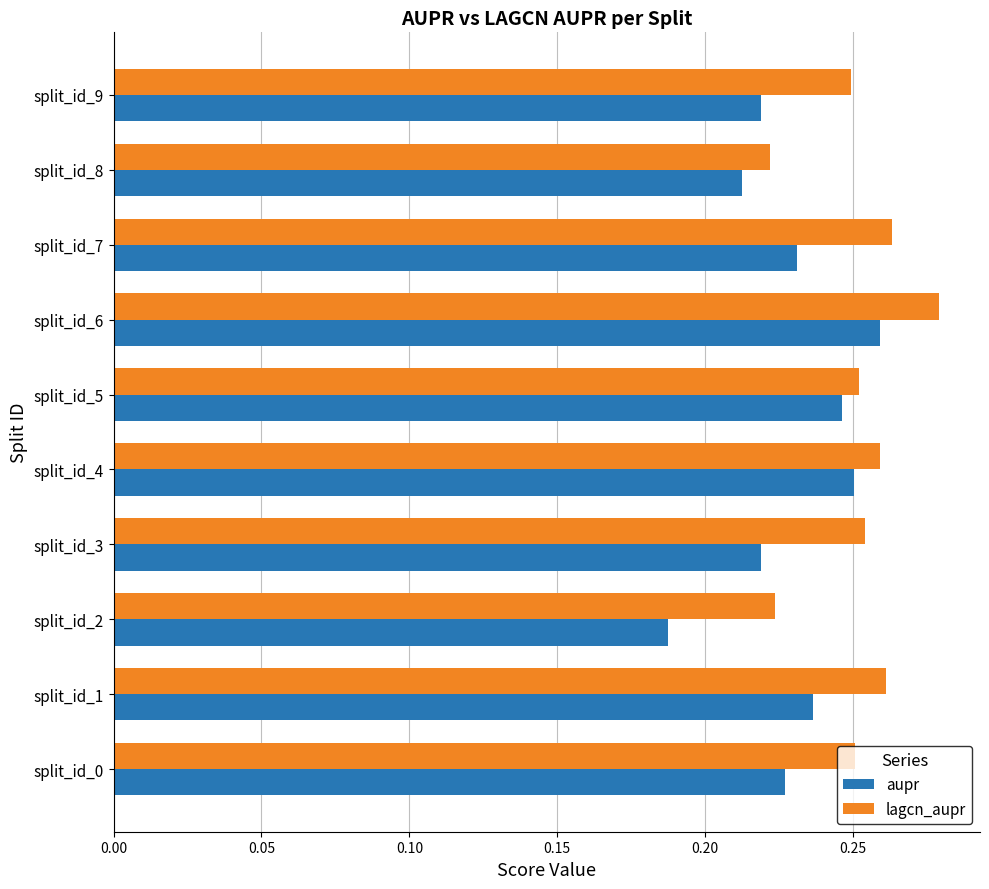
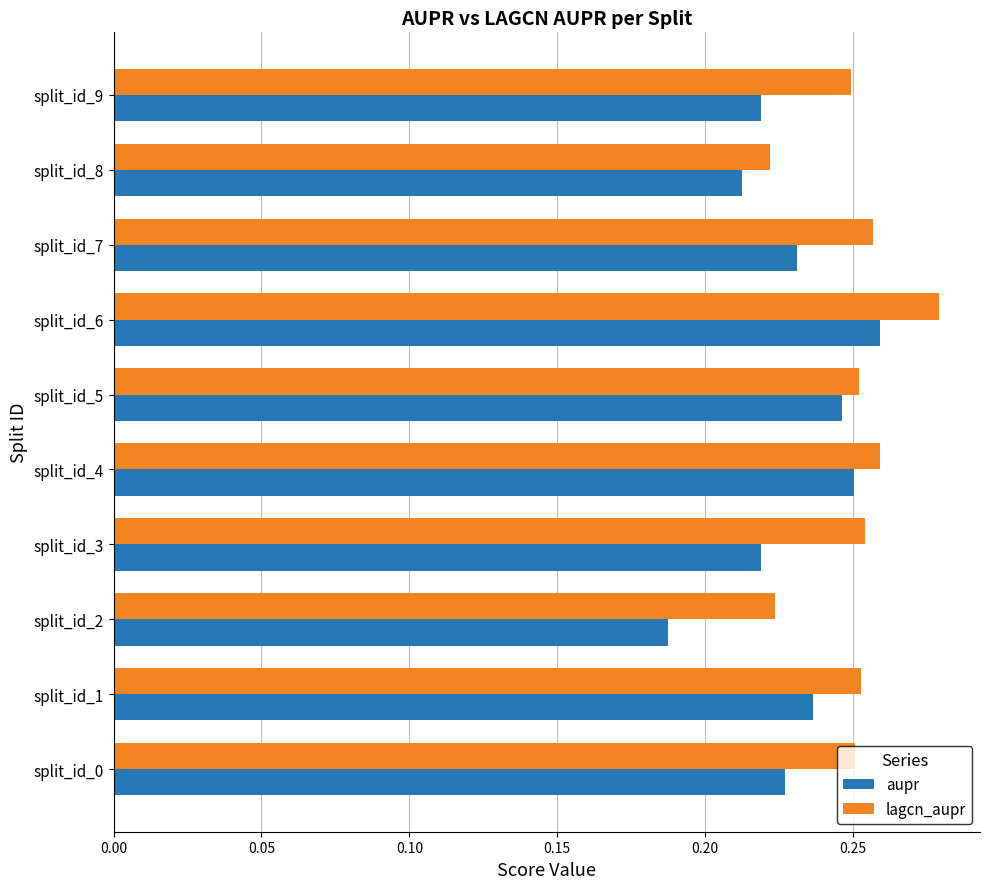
lagcn_aupr, split_id_7: 0.263 -> 0.257
lagcn_aupr, split_id_1: 0.261 -> 0.253
